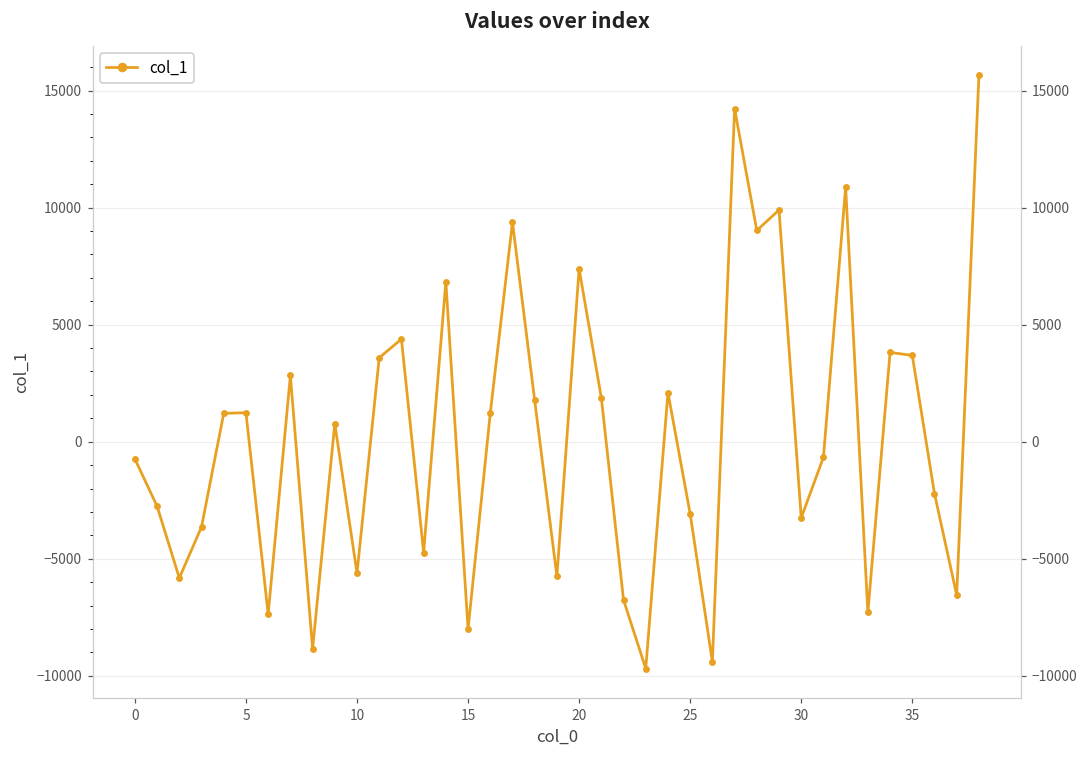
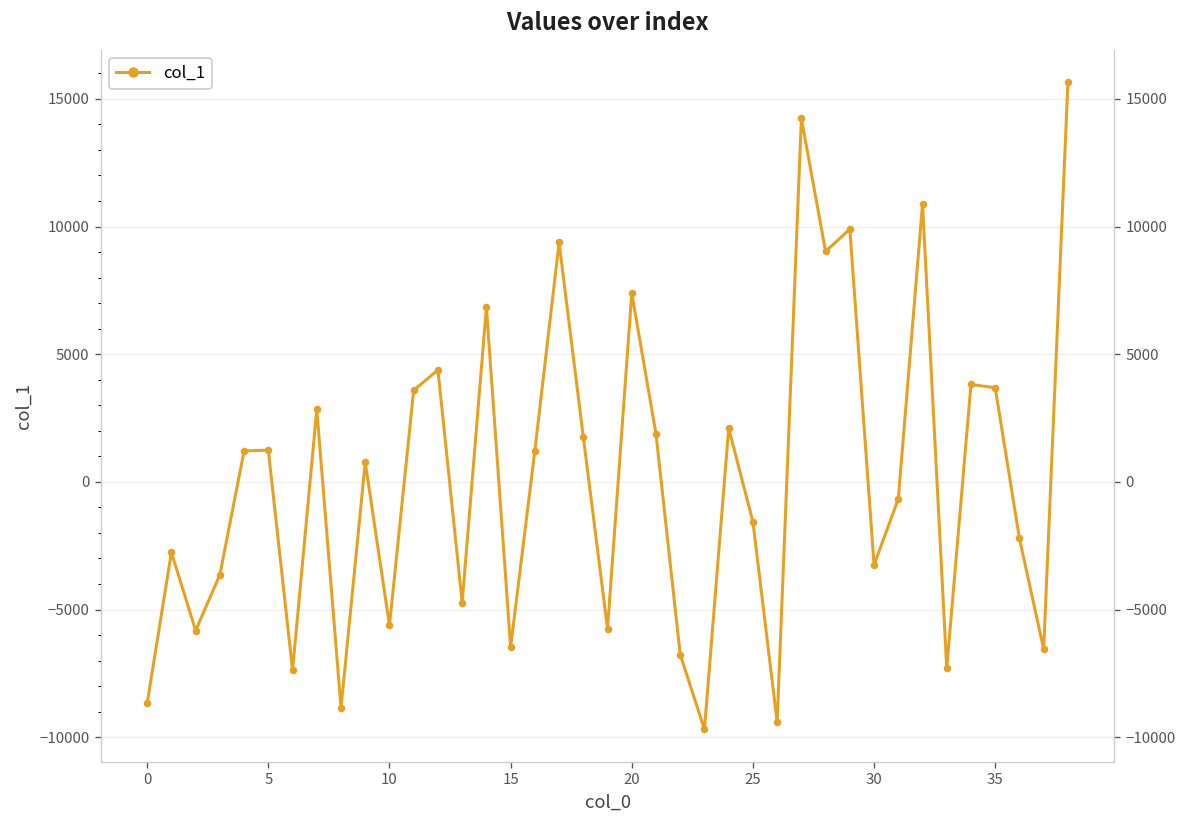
0: -700 -> -8700
15: -8000 -> -6500
25: -3100 -> -1600
